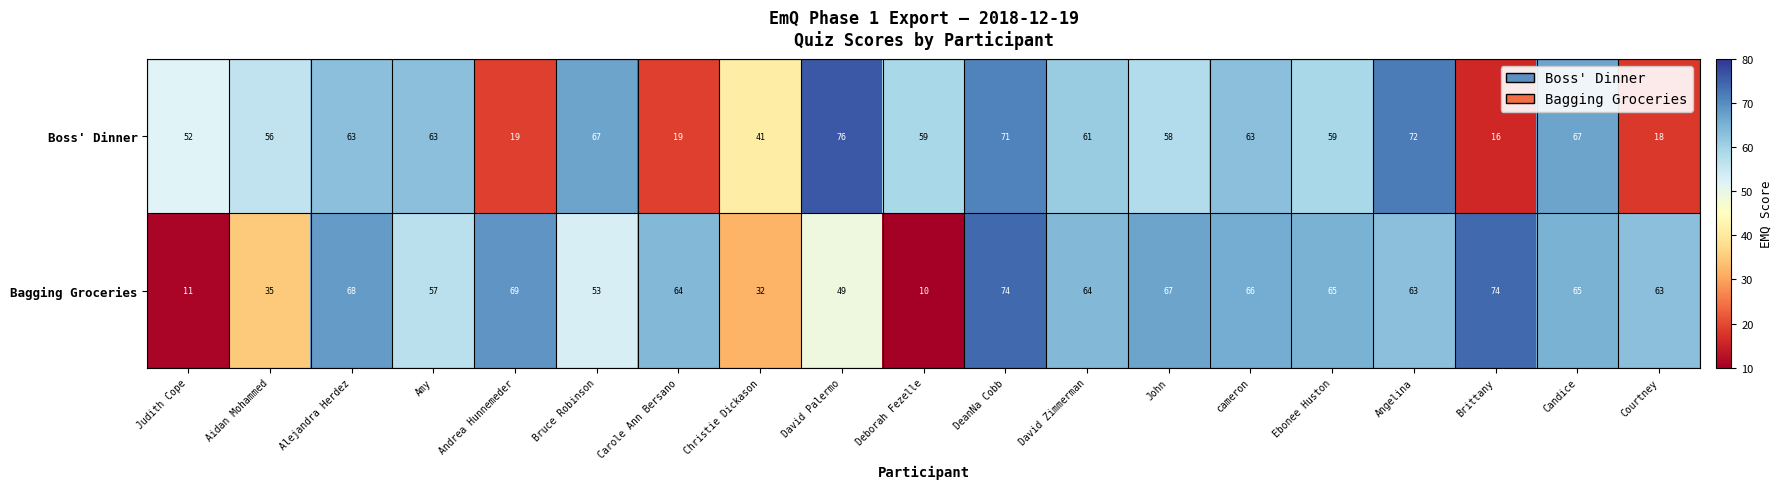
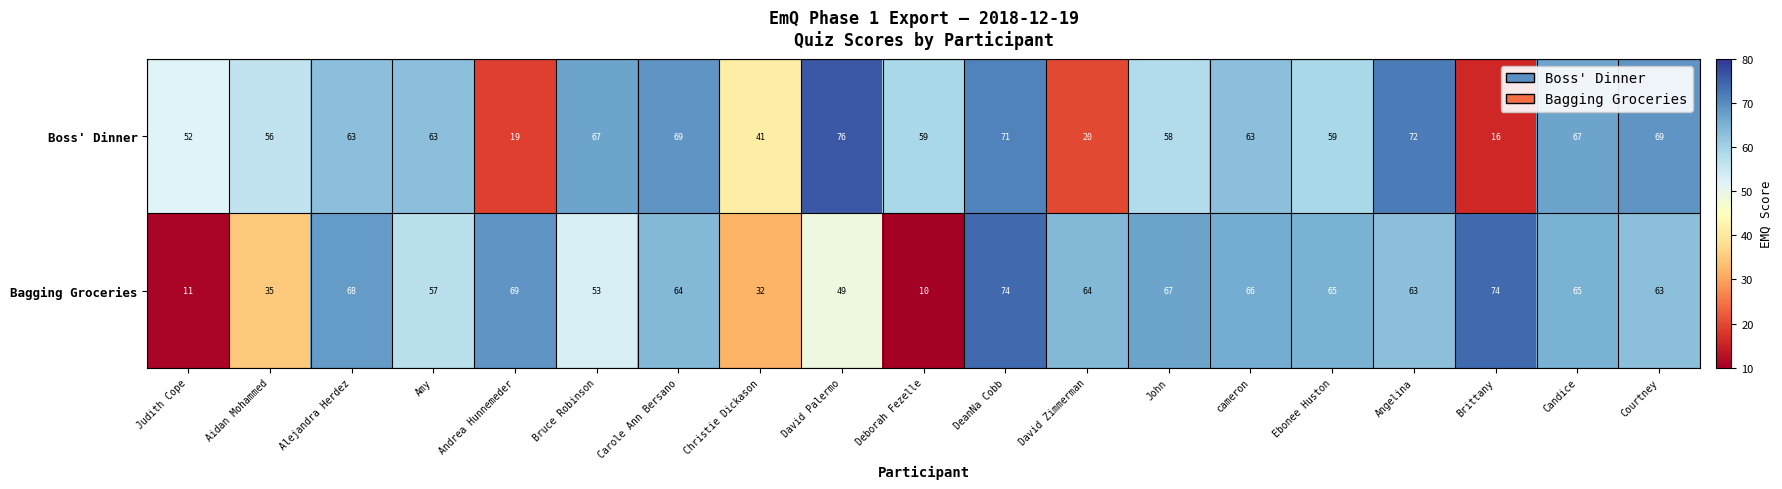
Boss' Dinner, Carole Ann Bersano: 19 -> 69
Boss' Dinner, David Zimmerman: 61 -> 20
Boss' Dinner, Courtney: 18 -> 69
